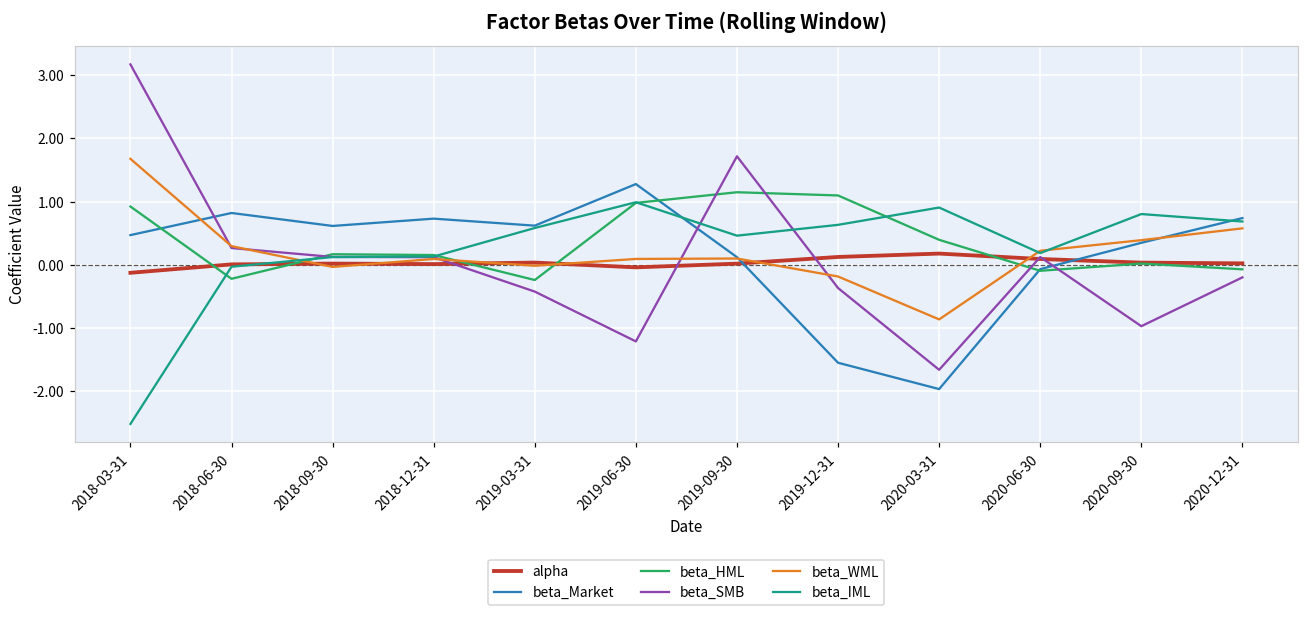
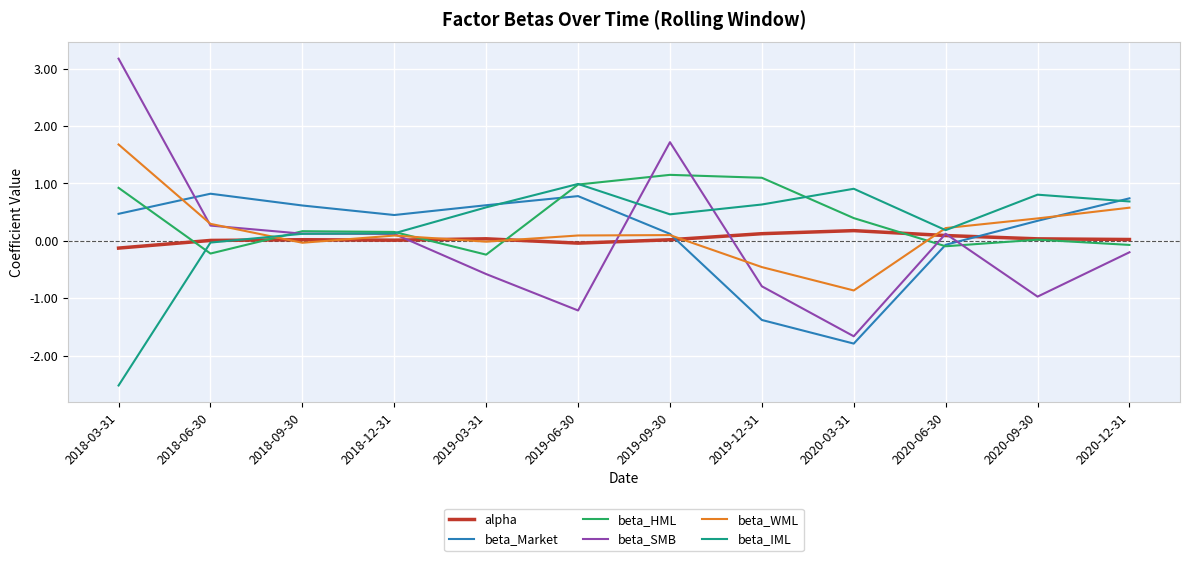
beta_Market, 2018-12-31: 0.7 -> 0.4
beta_SMB, 2019-03-31: -0.4 -> -0.6
beta_Market, 2019-06-30: 1.3 -> 0.8
beta_Market, 2019-12-31: -1.6 -> -1.4
beta_SMB, 2019-12-31: -0.4 -> -0.8
beta_WML, 2019-12-31: -0.2 -> -0.5
beta_Market, 2020-03-31: -2.0 -> -1.8
